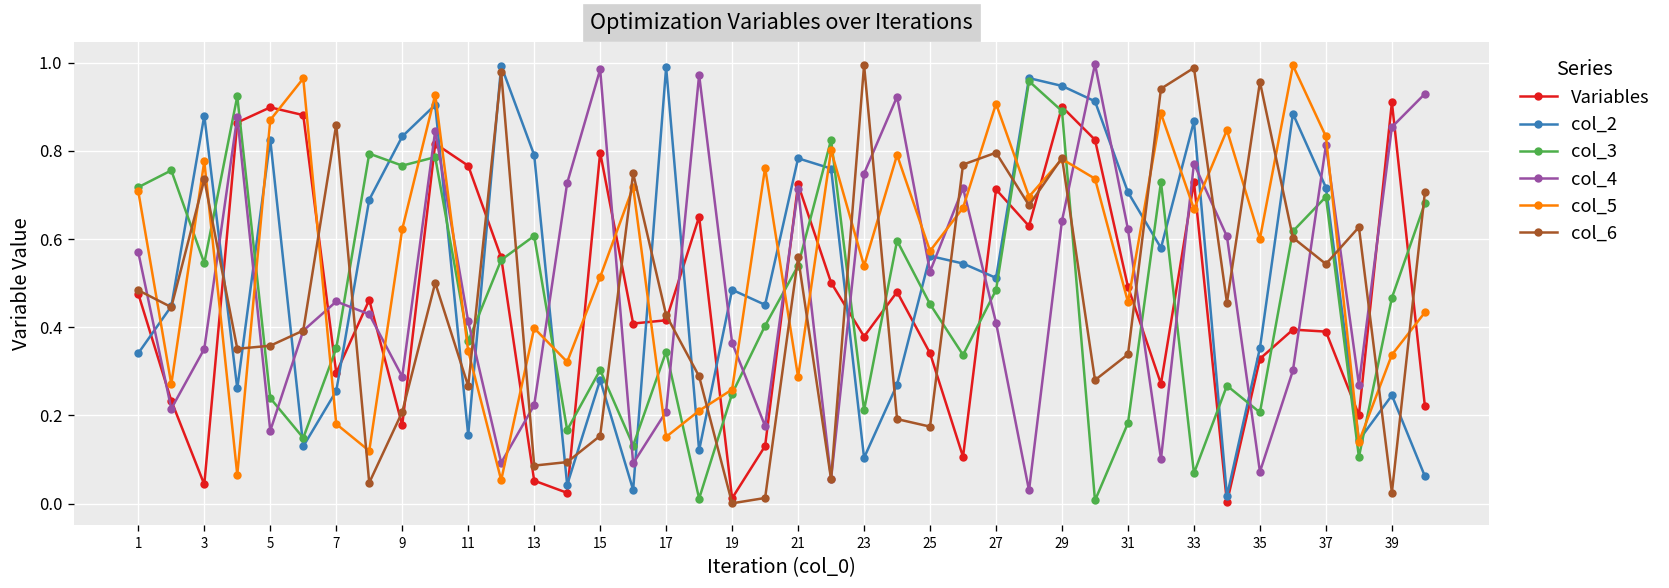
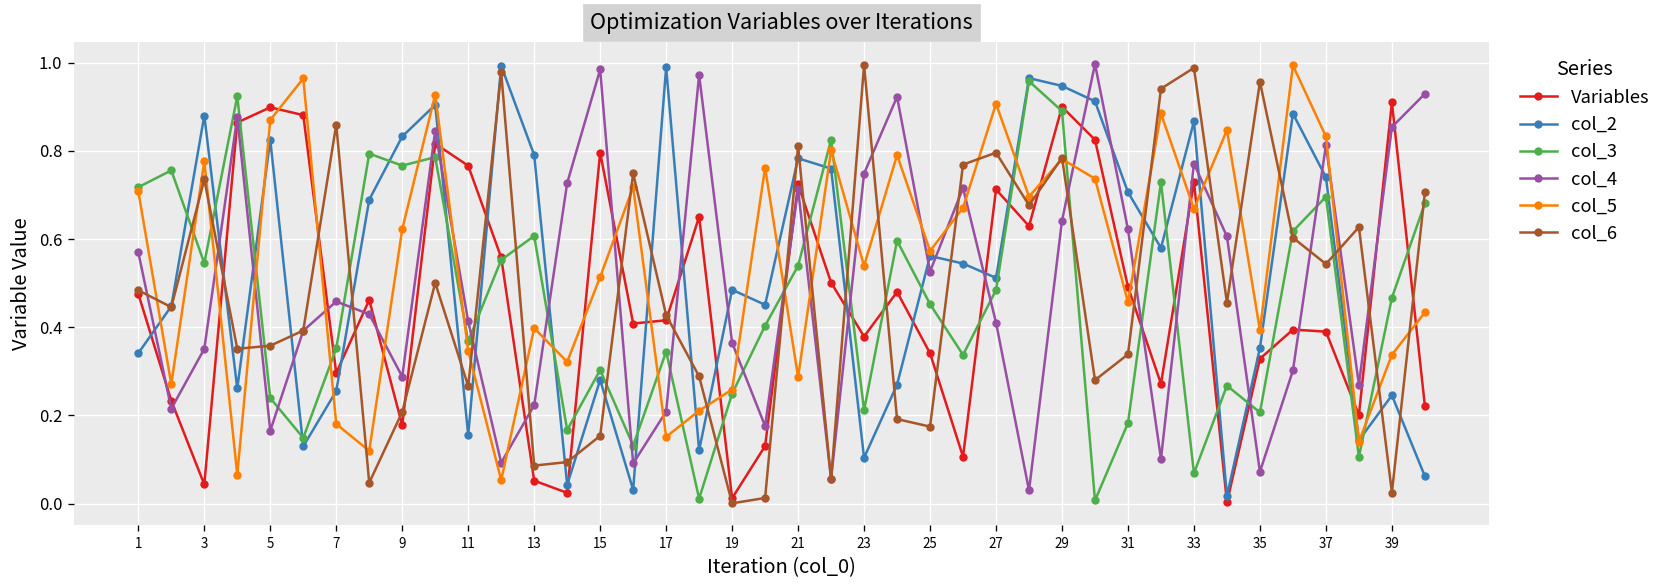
col_6, 21: 0.56 -> 0.81
col_5, 35: 0.60 -> 0.39
col_2, 37: 0.72 -> 0.74
